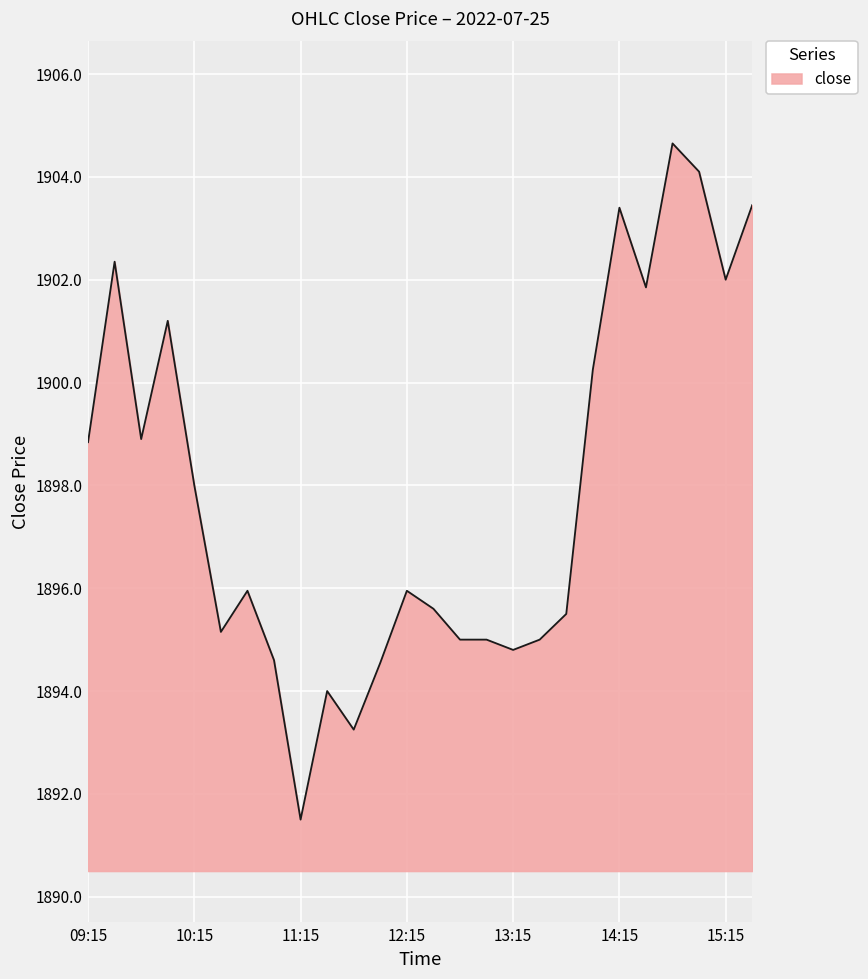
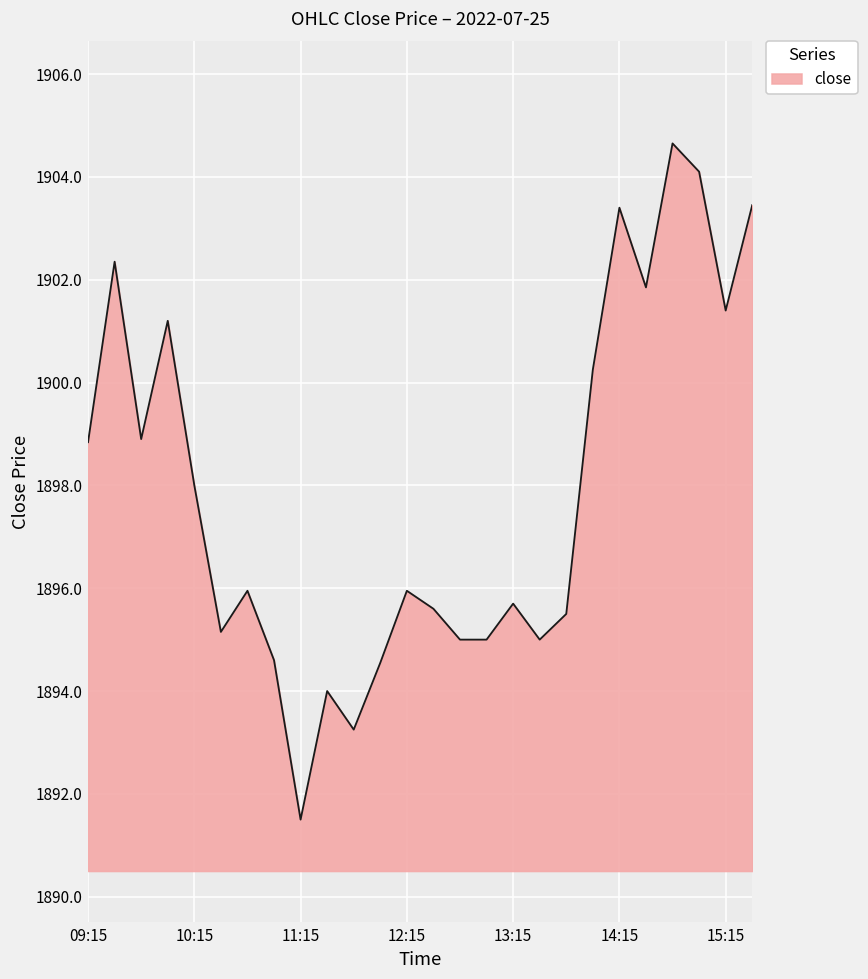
13:15: 1894.8 -> 1895.7
15:15: 1902.0 -> 1901.4
